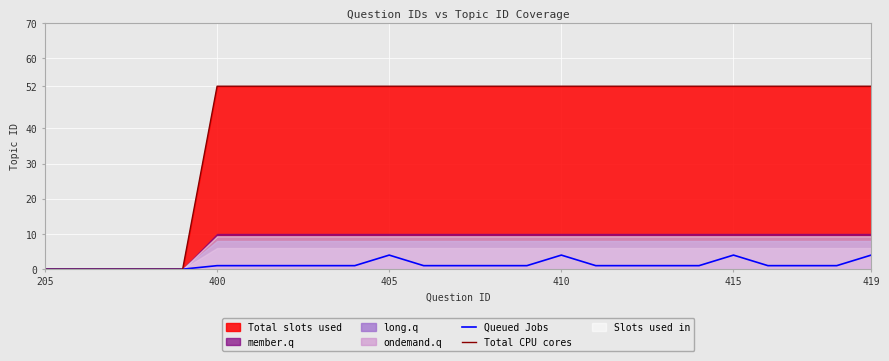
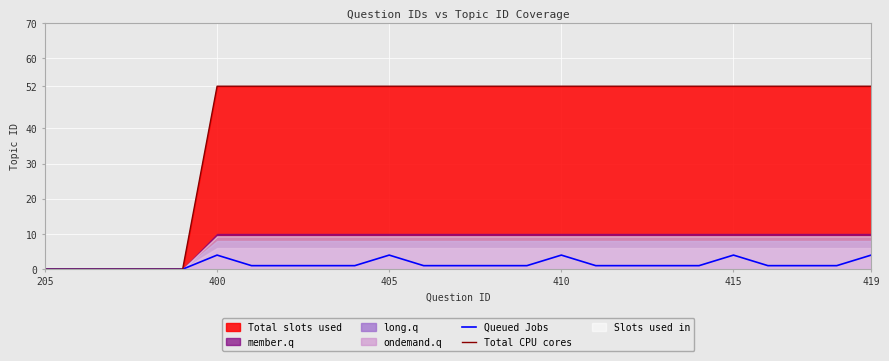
Queued Jobs, 400: 1 -> 4
